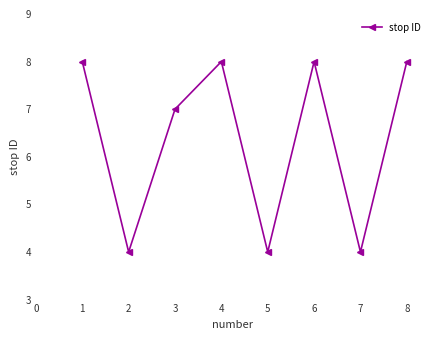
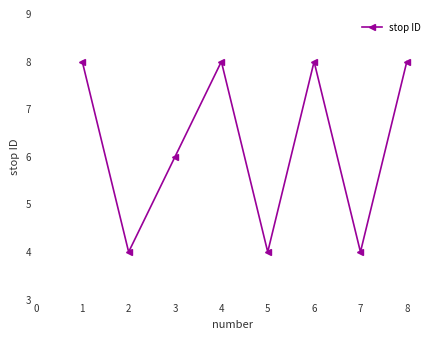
3: 7 -> 6
